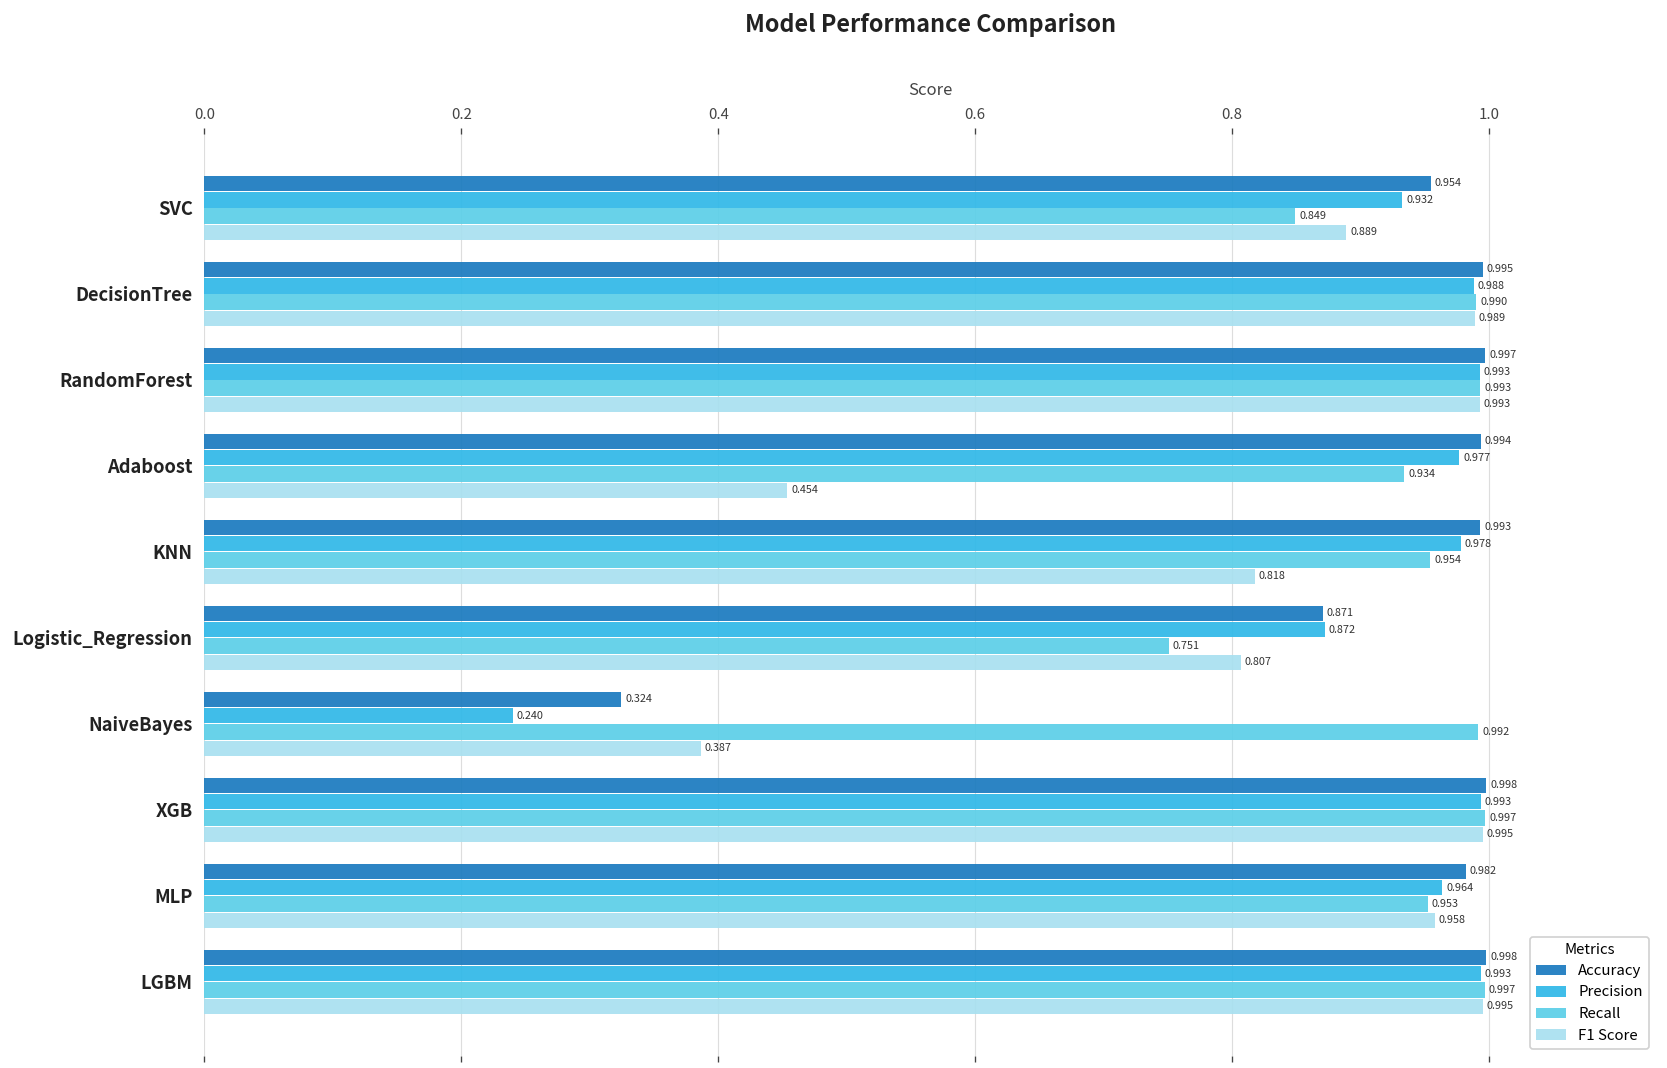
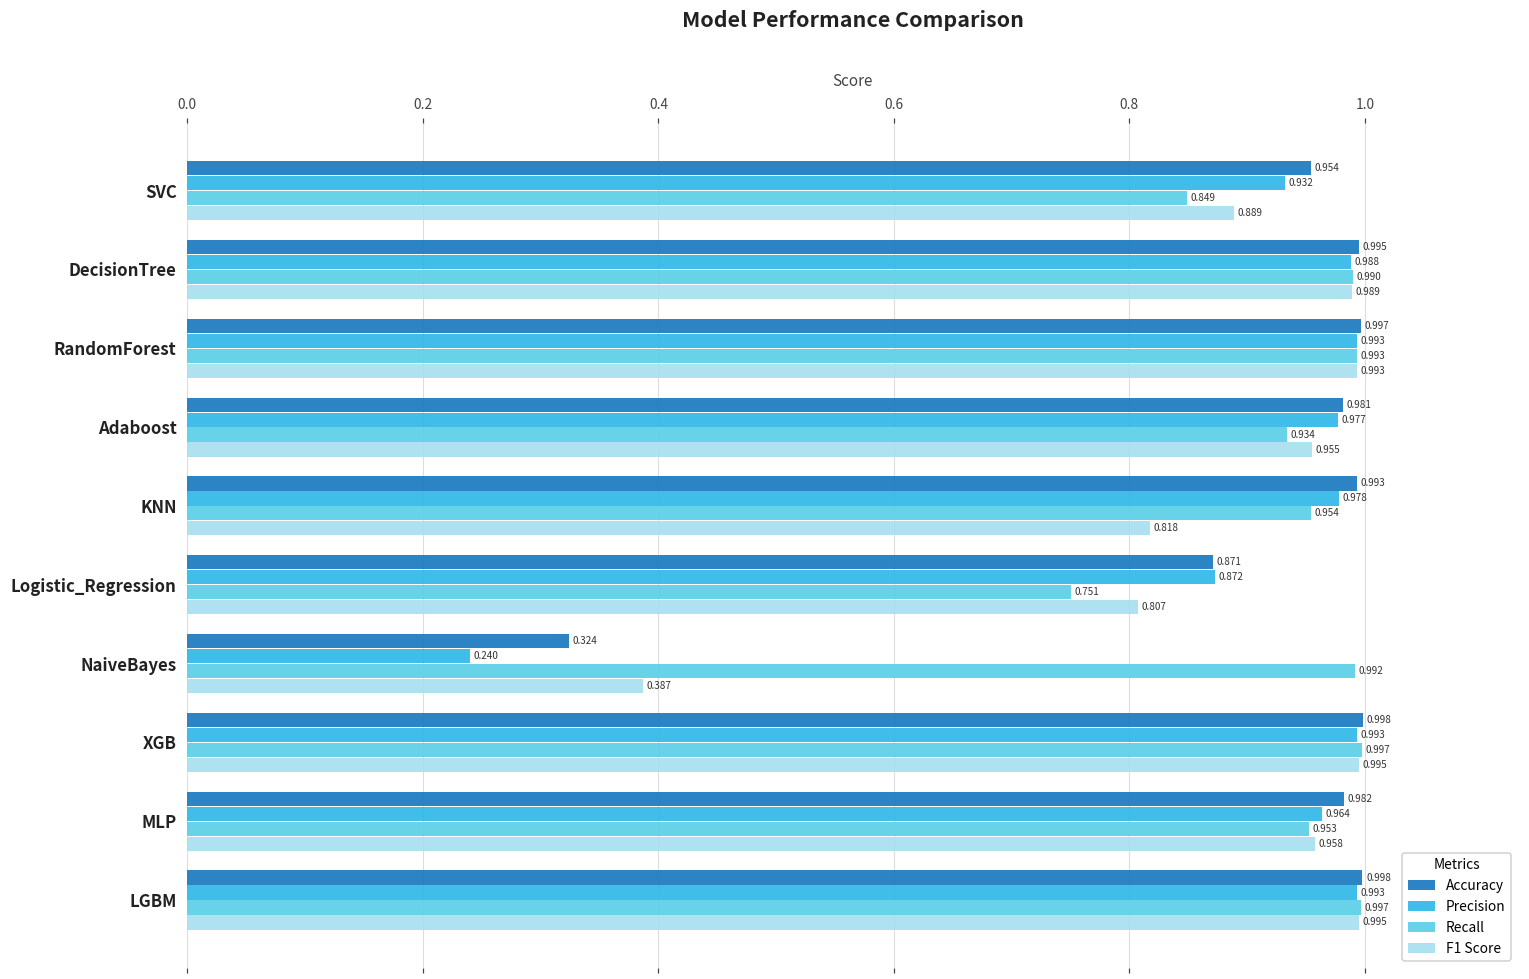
Accuracy, Adaboost: 0.994 -> 0.981
F1 Score, Adaboost: 0.454 -> 0.955
